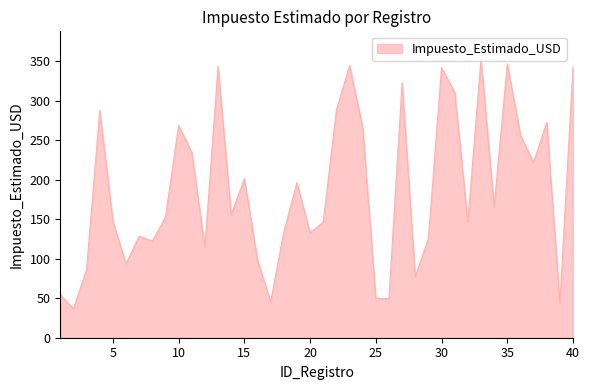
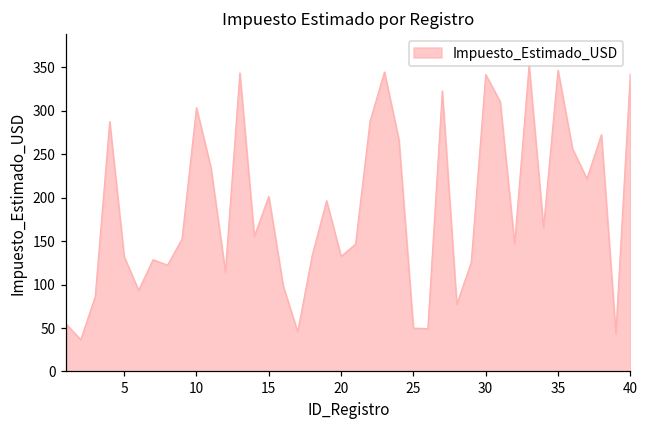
5: 150 -> 130
10: 270 -> 300
